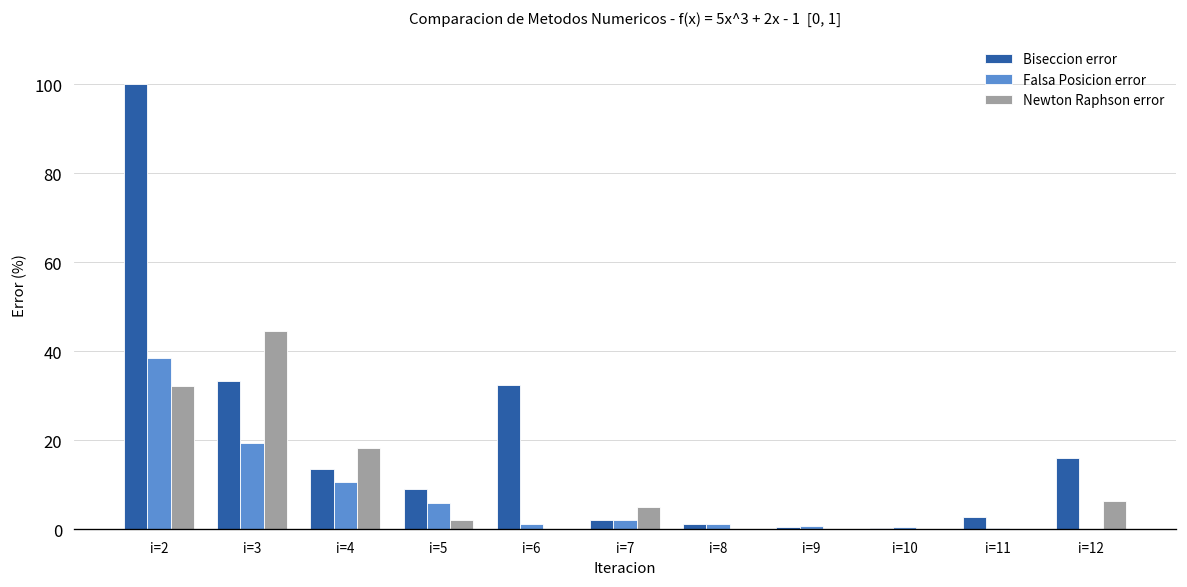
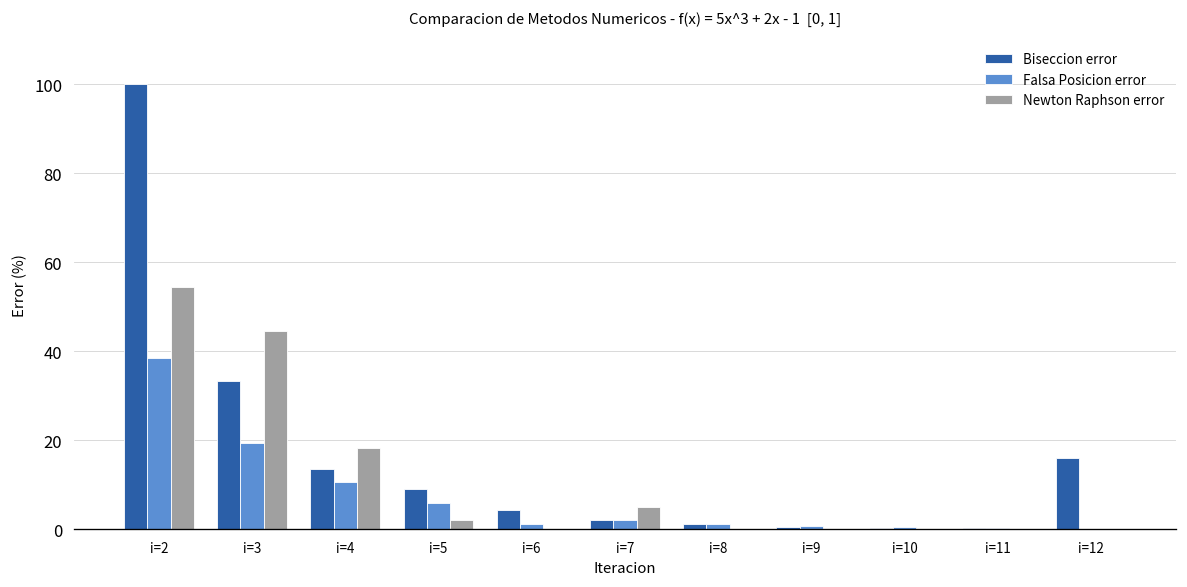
Newton Raphson error, i=2: 32 -> 55
Biseccion error, i=6: 32 -> 4
Biseccion error, i=11: 3 -> 0
Newton Raphson error, i=12: 6 -> 0
